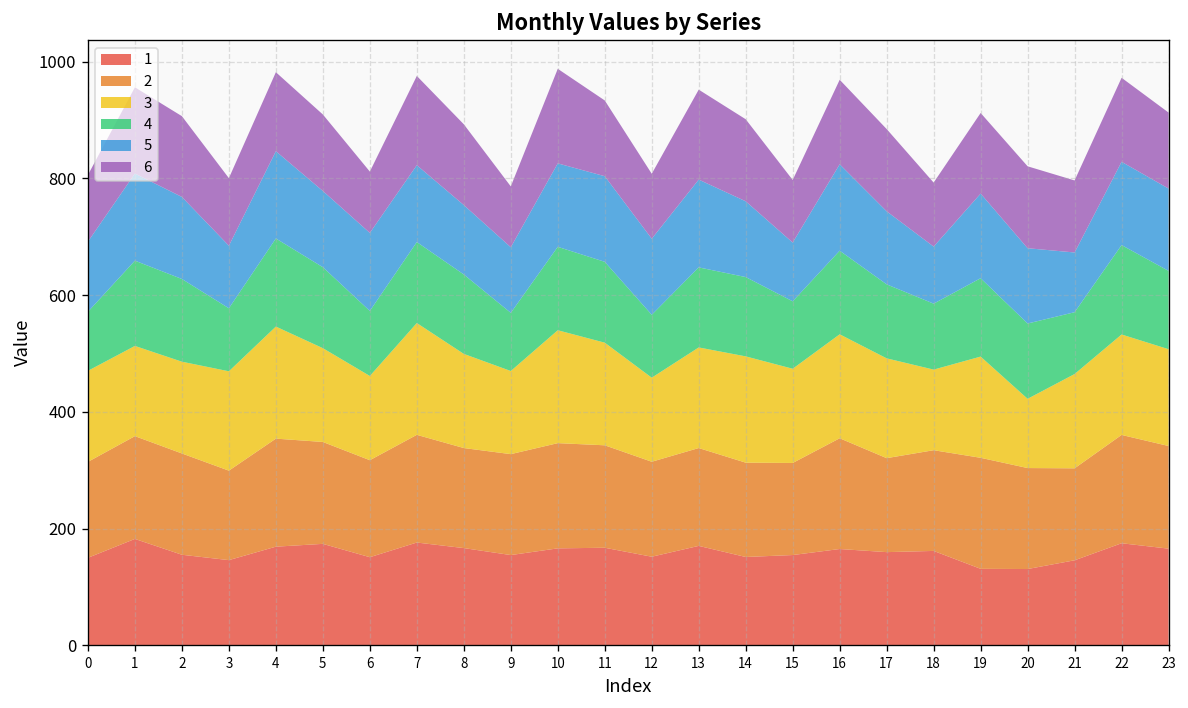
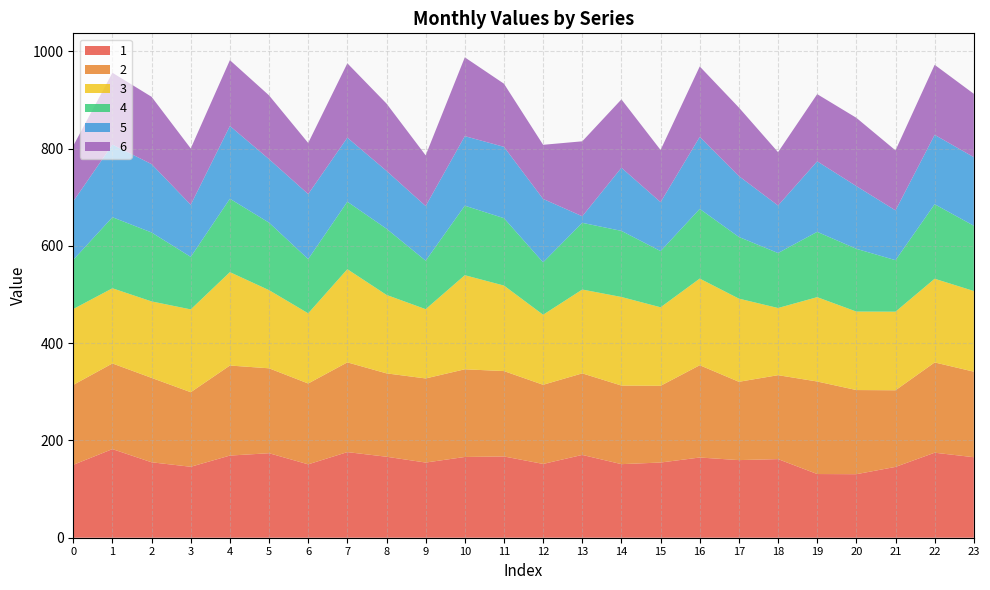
5, 13: 150 -> 10
3, 20: 120 -> 160
